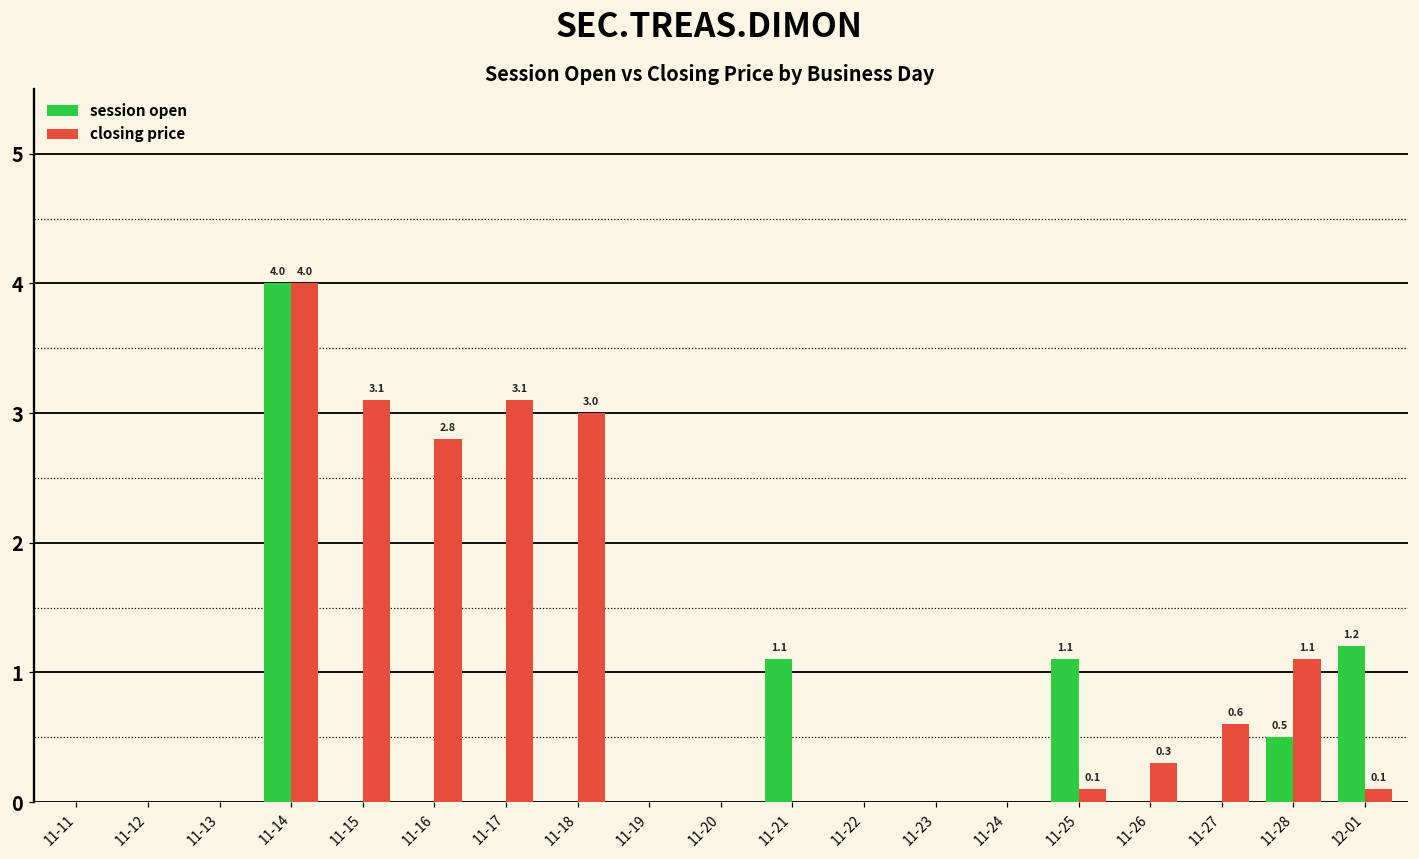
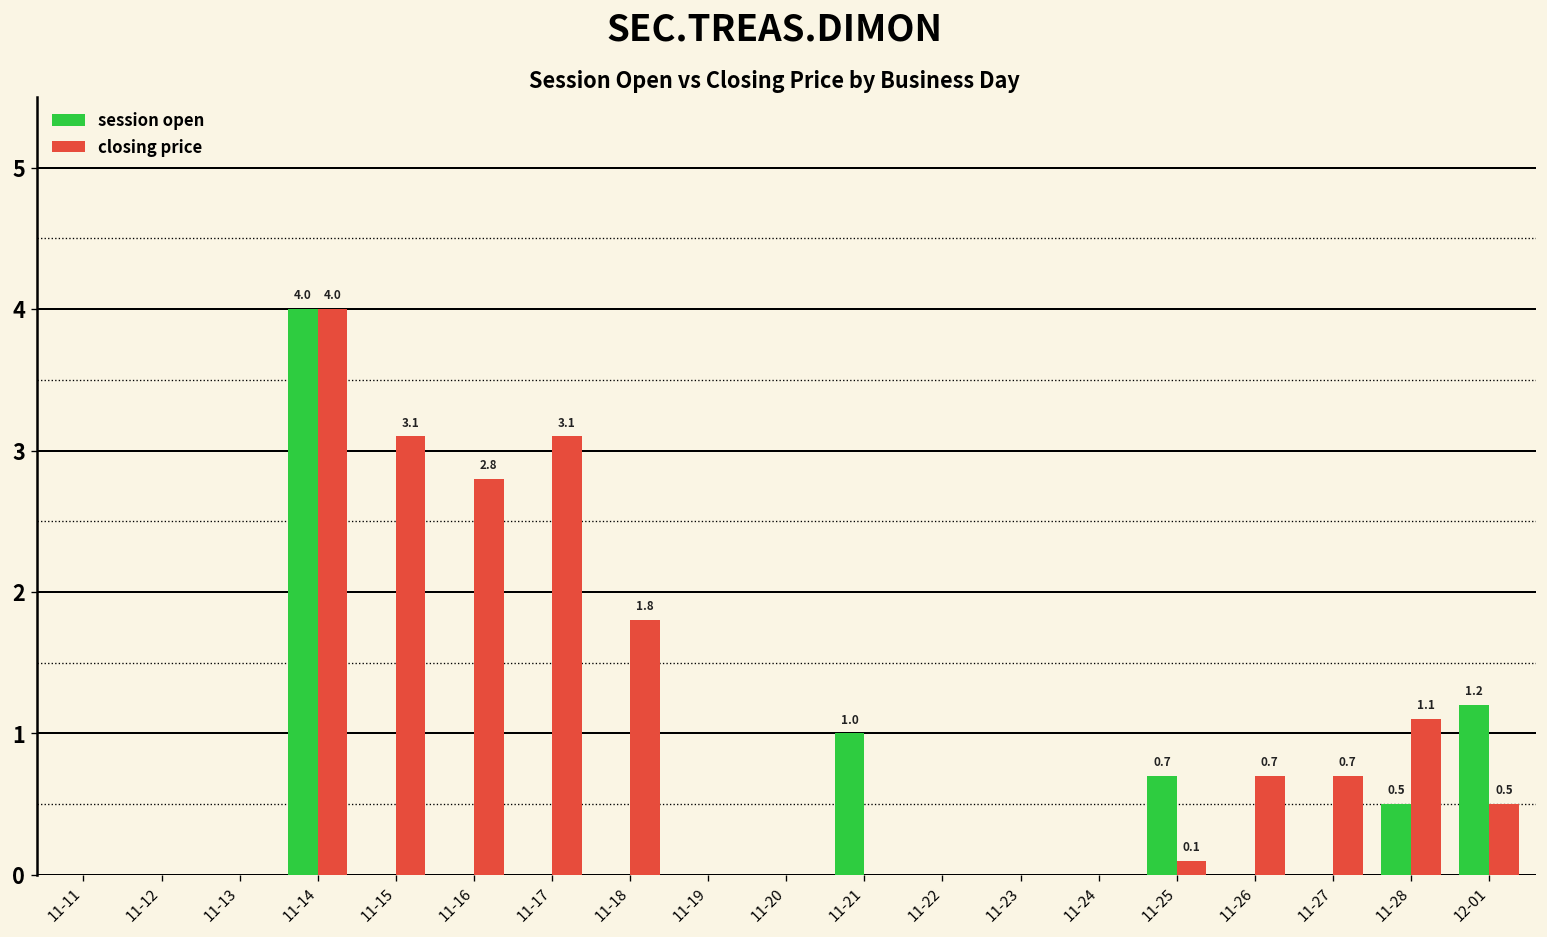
closing price, 11-18: 3.0 -> 1.8
session open, 11-21: 1.1 -> 1.0
session open, 11-25: 1.1 -> 0.7
closing price, 11-26: 0.3 -> 0.7
closing price, 11-27: 0.6 -> 0.7
closing price, 12-01: 0.1 -> 0.5
